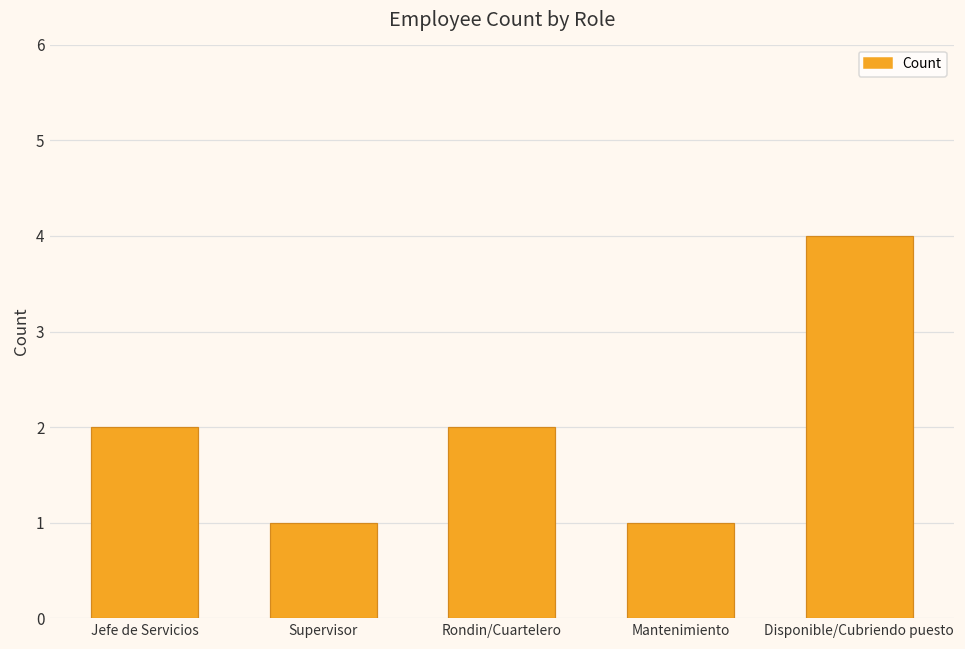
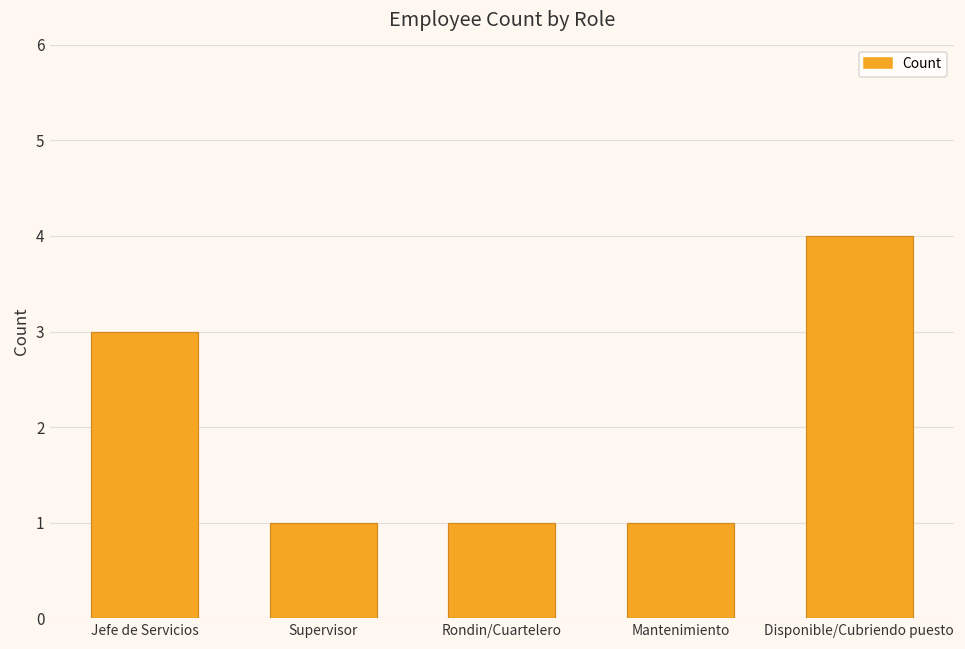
Jefe de Servicios: 2 -> 3
Rondin/Cuartelero: 2 -> 1
